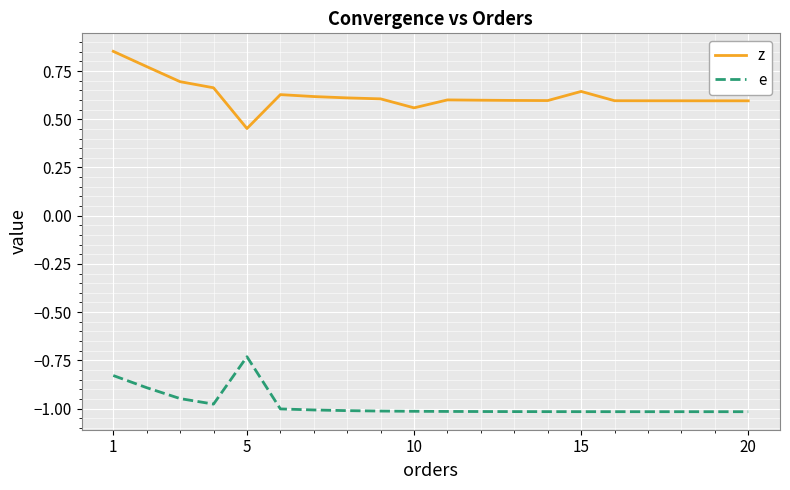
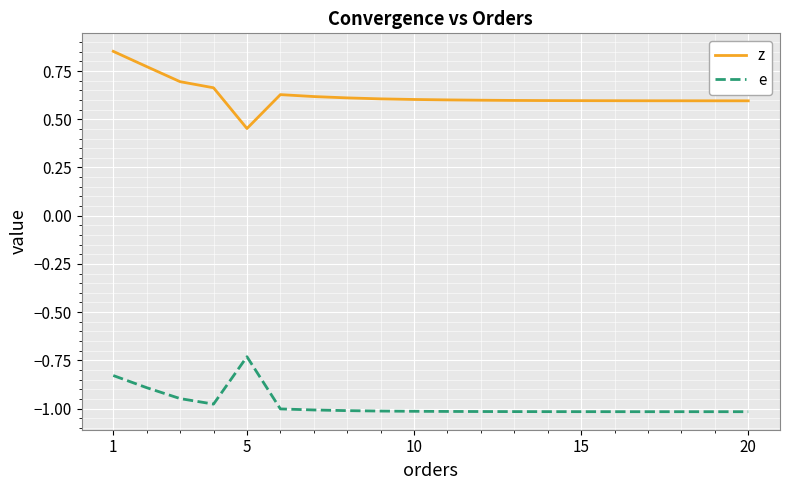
z, 10: 0.56 -> 0.60
z, 15: 0.64 -> 0.60
